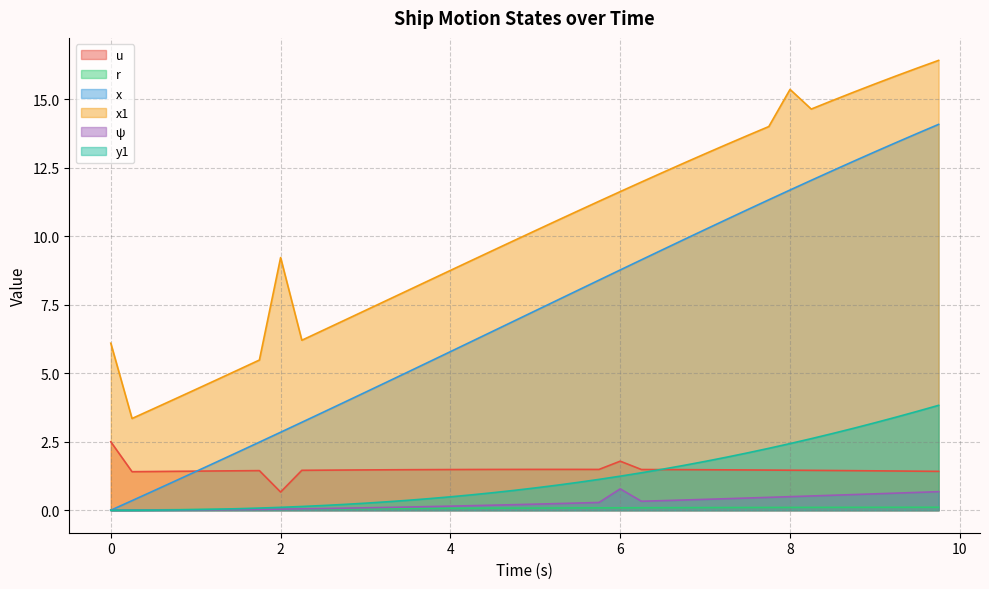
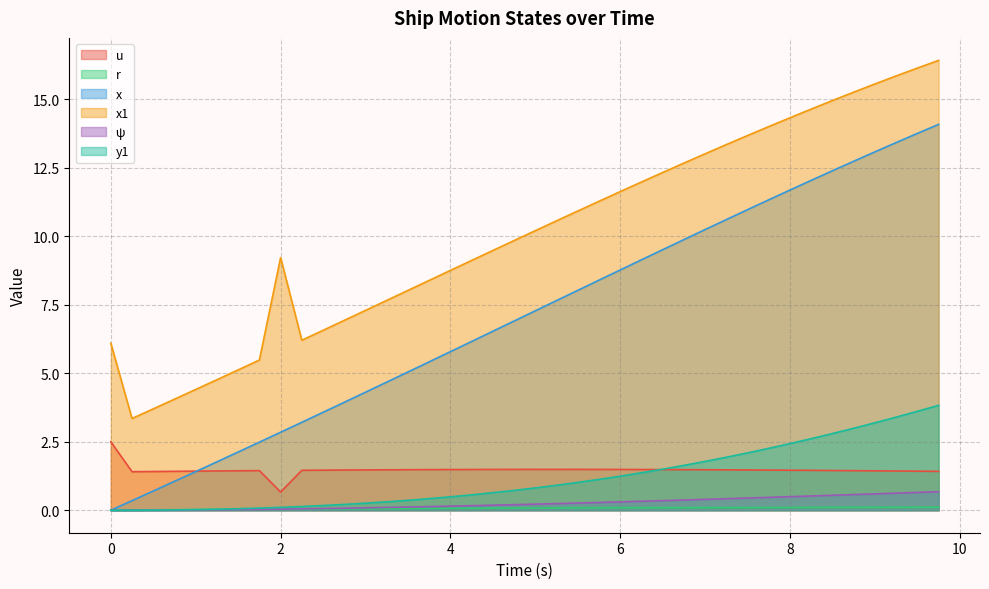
u, 6: 1.8 -> 1.5
ψ, 6: 0.8 -> 0.3
x1, 8: 15.4 -> 14.3
